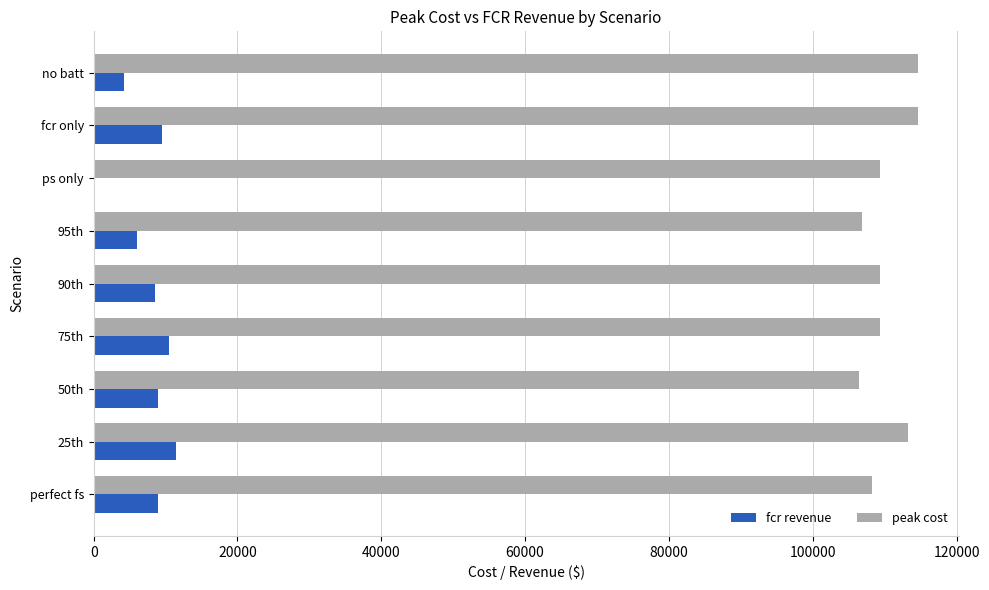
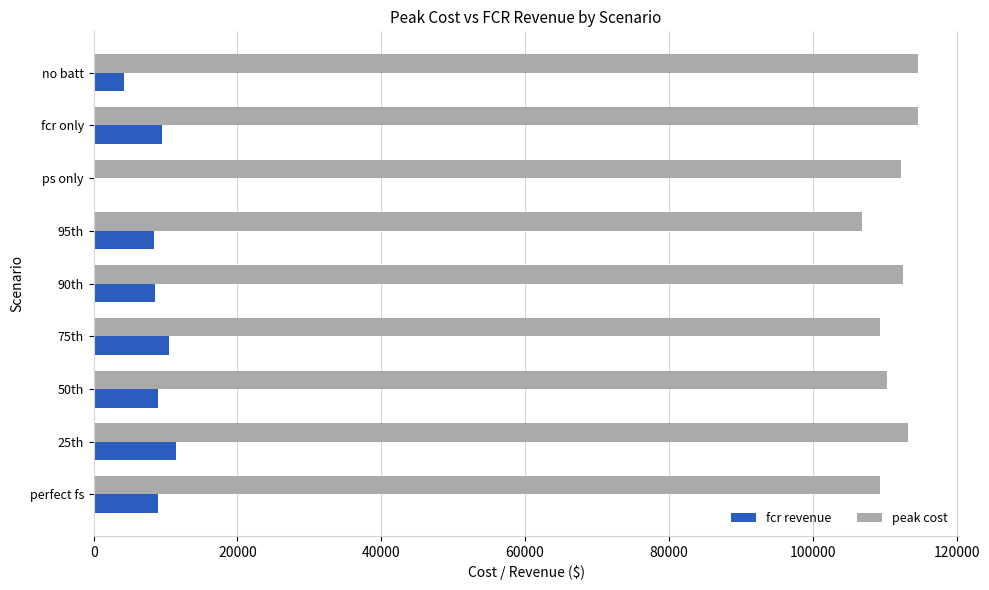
peak cost, ps only: 109000 -> 112000
fcr revenue, 95th: 6000 -> 8000
peak cost, 90th: 109000 -> 113000
peak cost, 50th: 106000 -> 110000
peak cost, perfect fs: 108000 -> 109000
